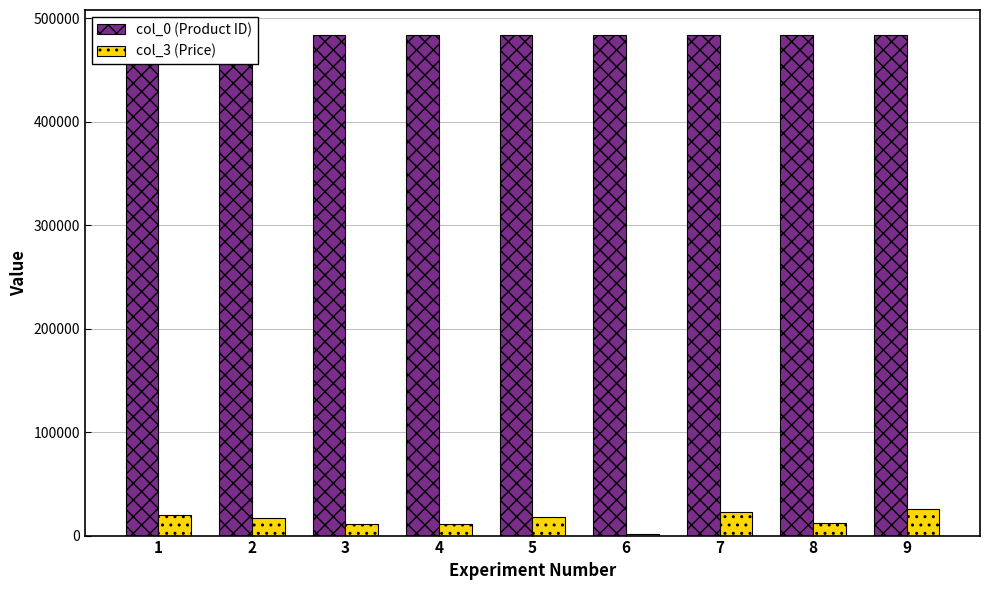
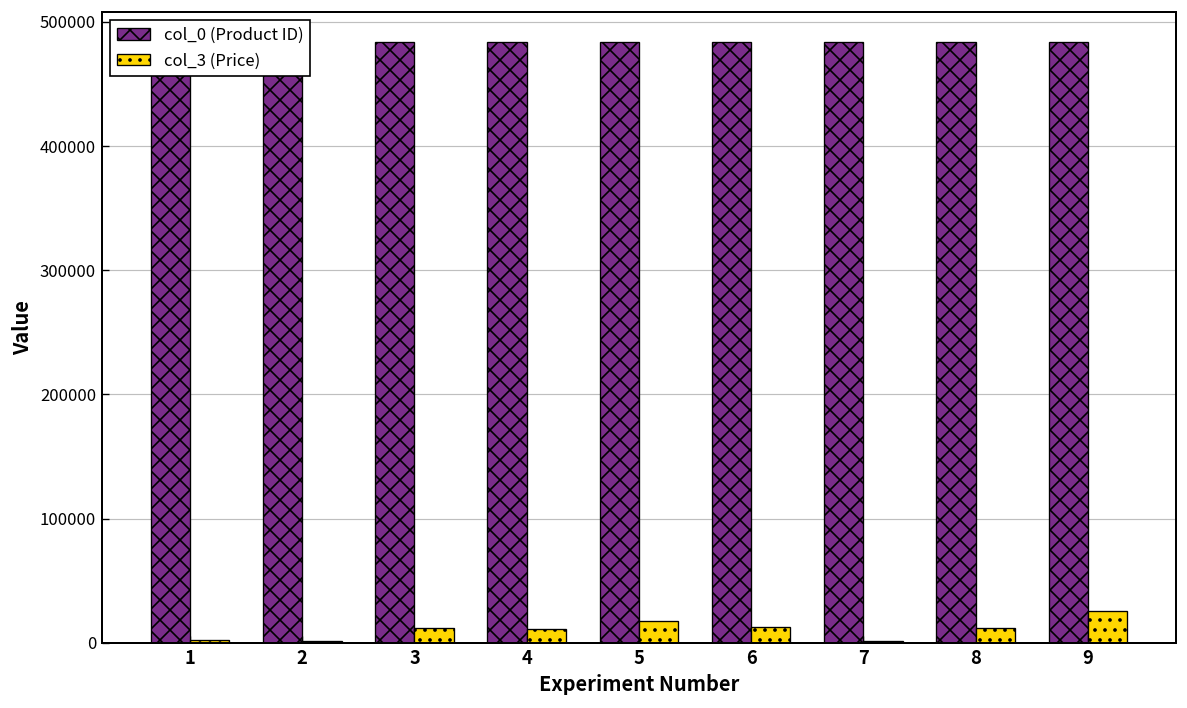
col_3 (Price), 1: 20000 -> 2000
col_3 (Price), 2: 17000 -> 2000
col_3 (Price), 6: 2000 -> 13000
col_3 (Price), 7: 23000 -> 2000
